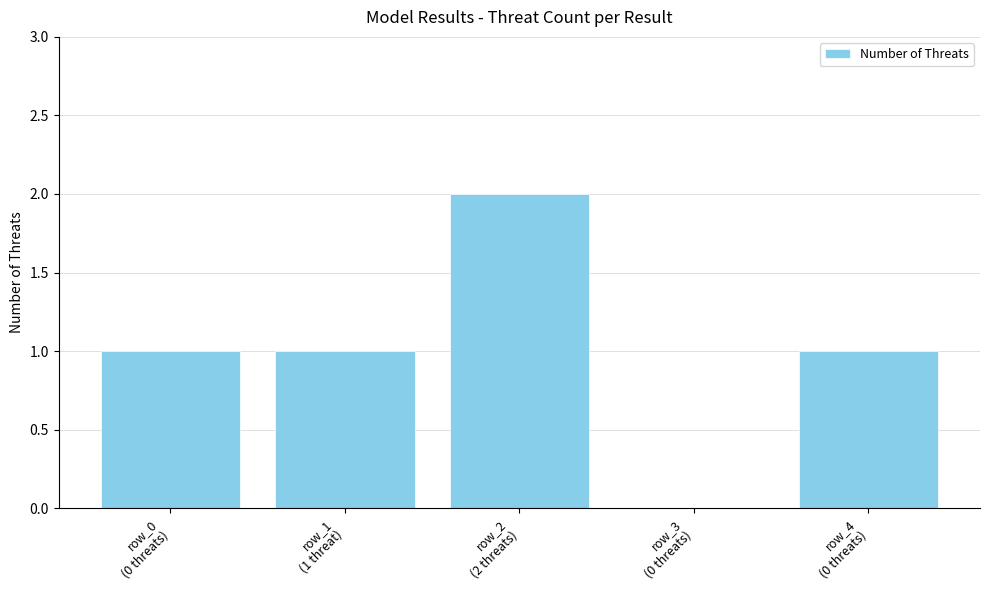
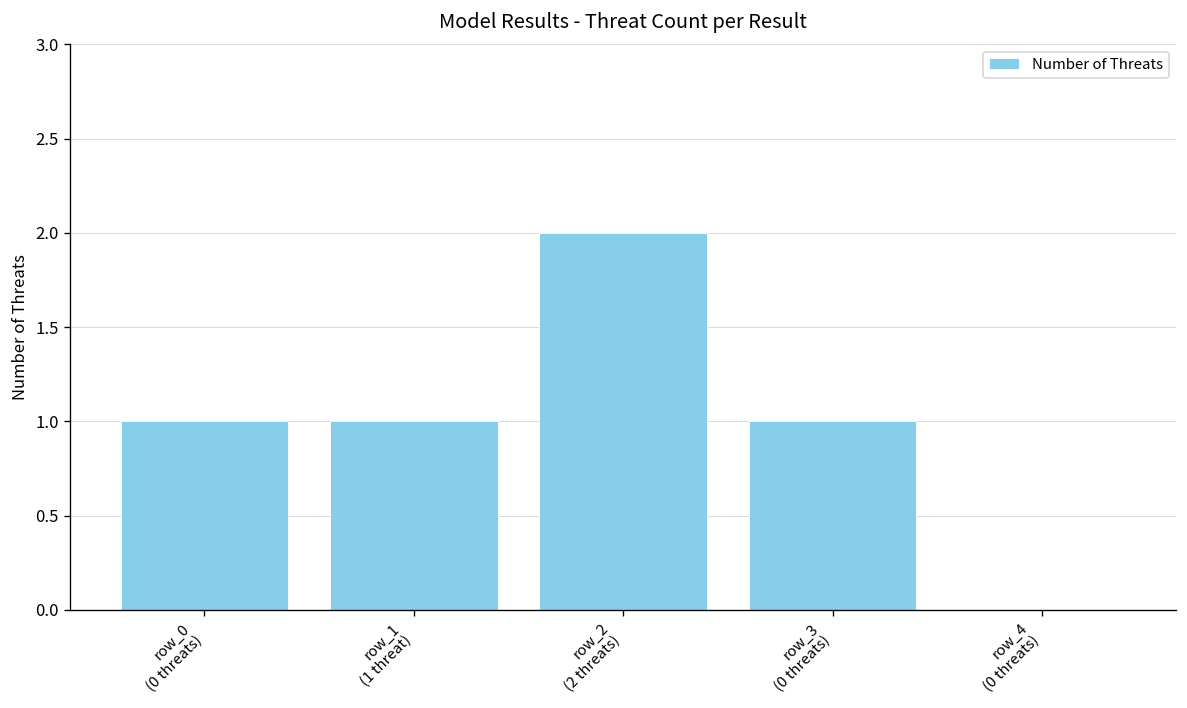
row_3 (0 threats): 0 -> 1
row_4 (0 threats): 1 -> 0
